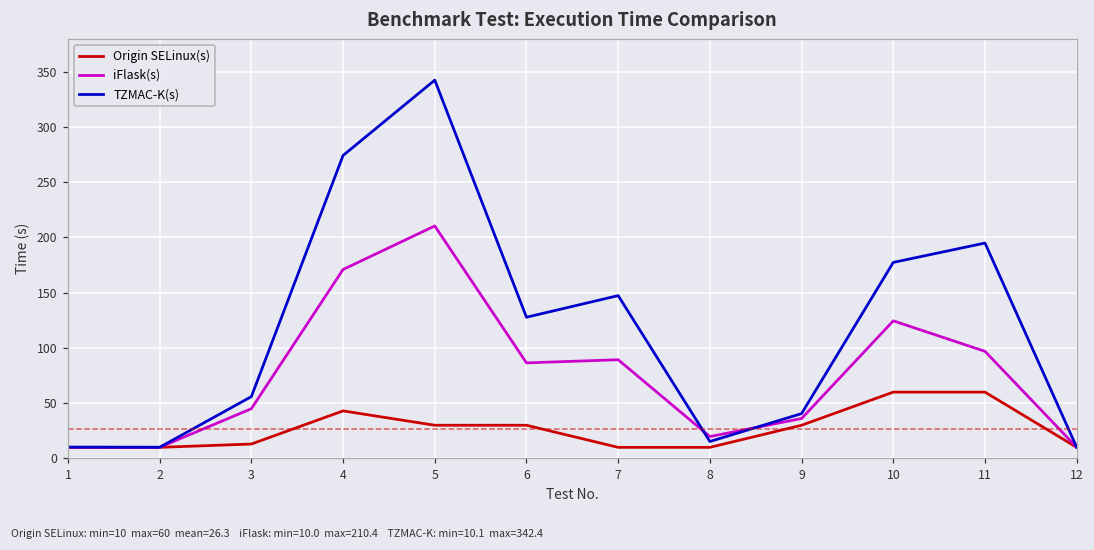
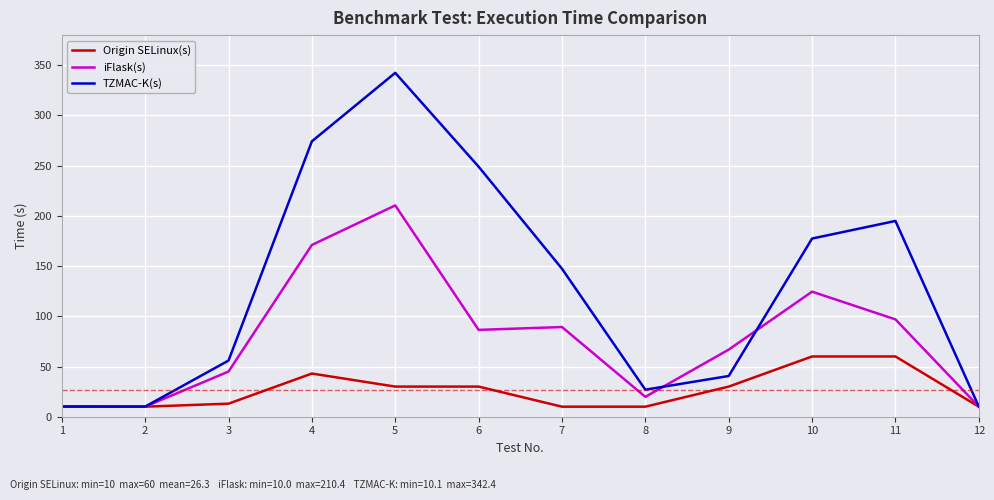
TZMAC-K(s), 6: 128 -> 249
TZMAC-K(s), 8: 15 -> 27
iFlask(s), 9: 36 -> 67
